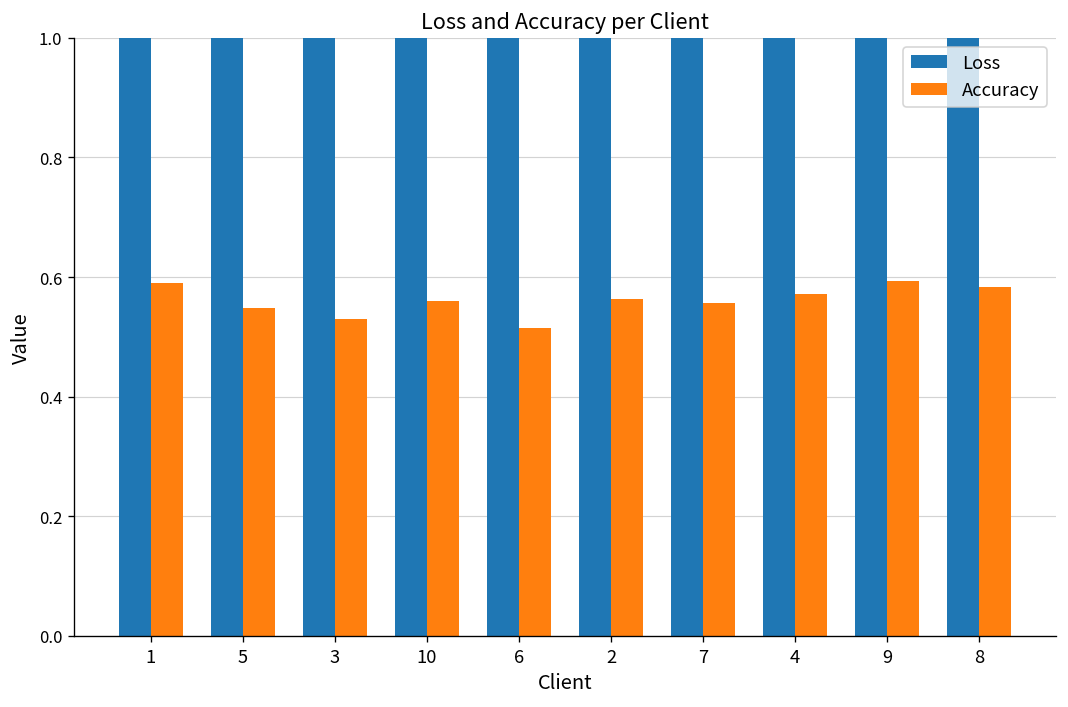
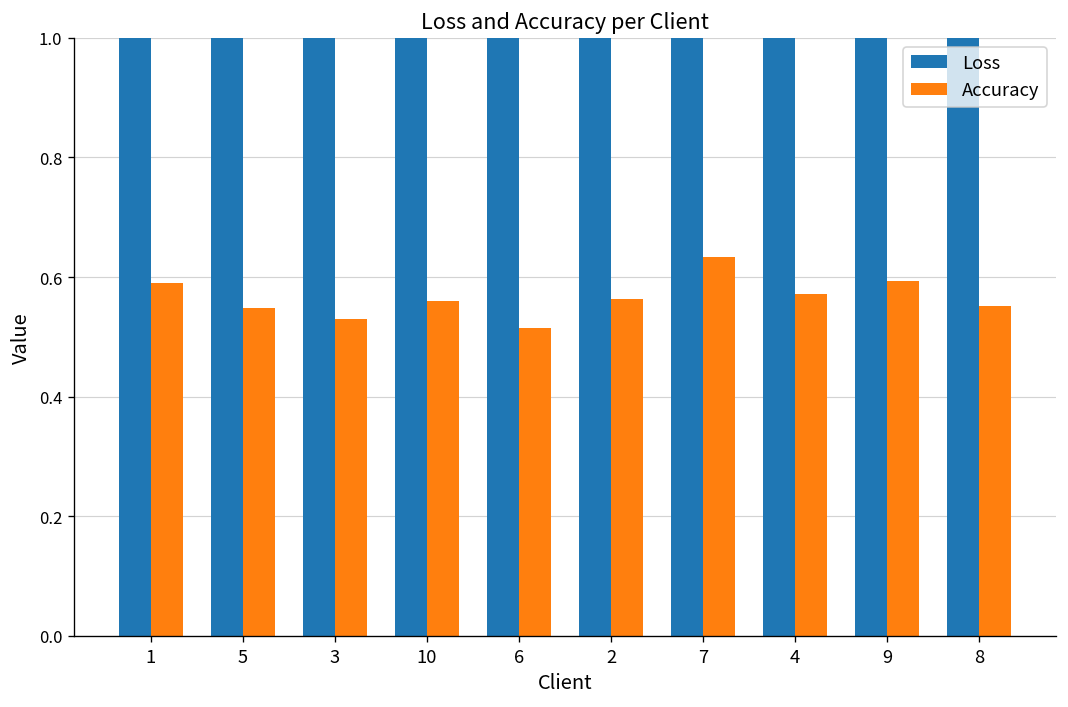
Accuracy, 7: 0.56 -> 0.63
Accuracy, 8: 0.58 -> 0.55
